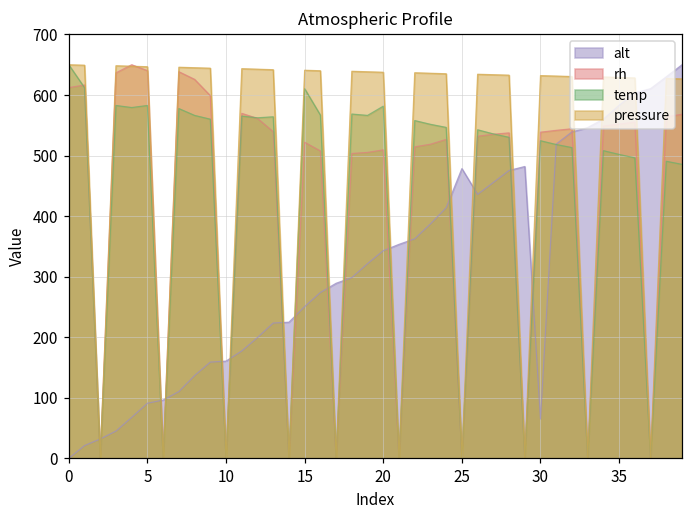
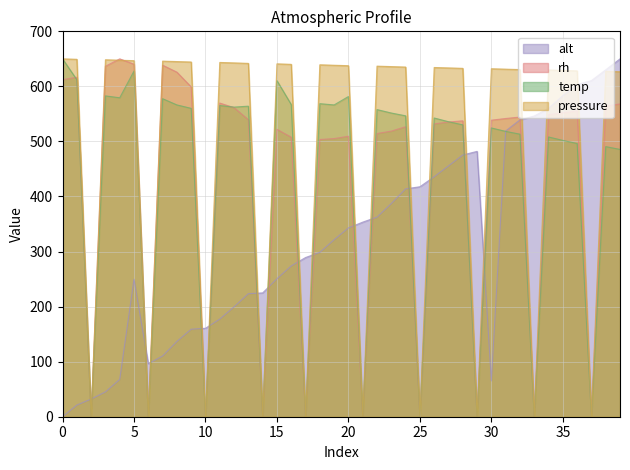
alt, 5: 90 -> 250
temp, 5: 580 -> 630
alt, 25: 480 -> 420
